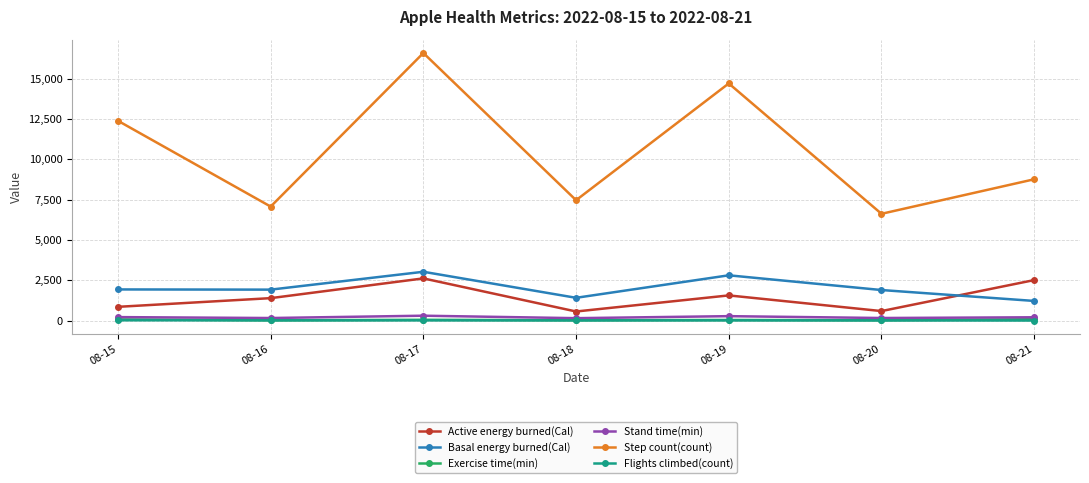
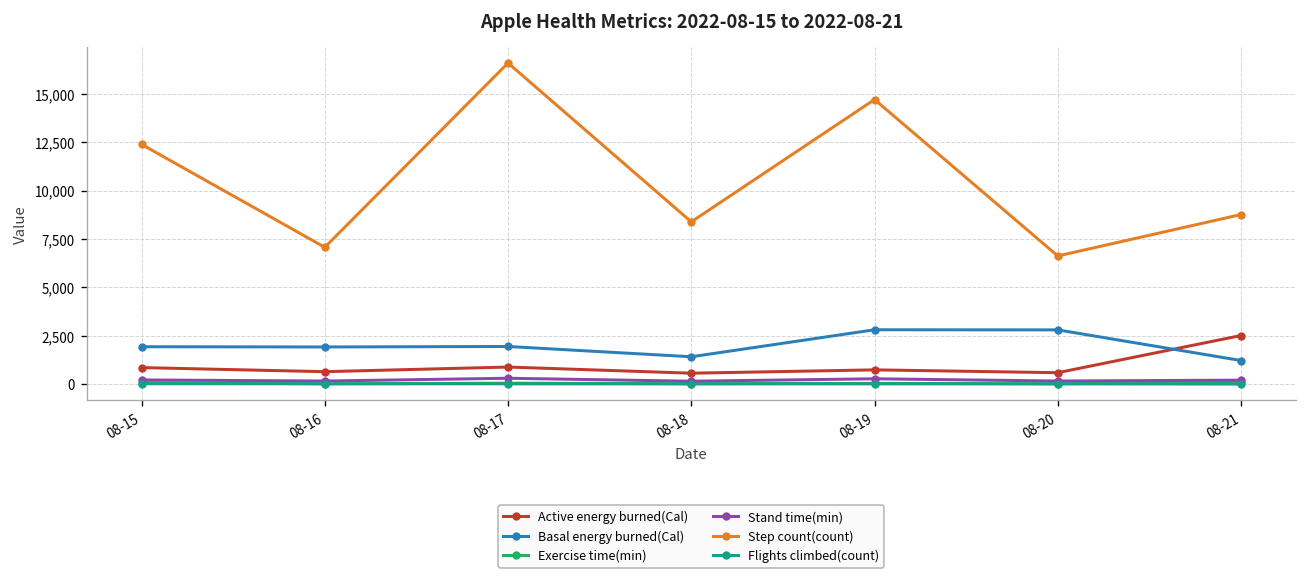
Active energy burned(Cal), 08-16: 1,400 -> 600
Active energy burned(Cal), 08-17: 2,600 -> 900
Basal energy burned(Cal), 08-17: 3,000 -> 1,900
Step count(count), 08-18: 7,500 -> 8,400
Active energy burned(Cal), 08-19: 1,600 -> 700
Basal energy burned(Cal), 08-20: 1,900 -> 2,800
